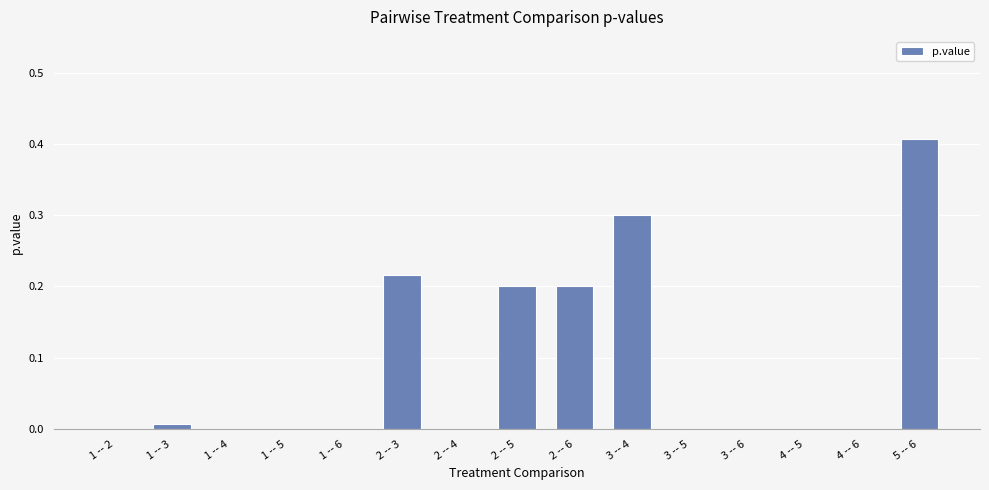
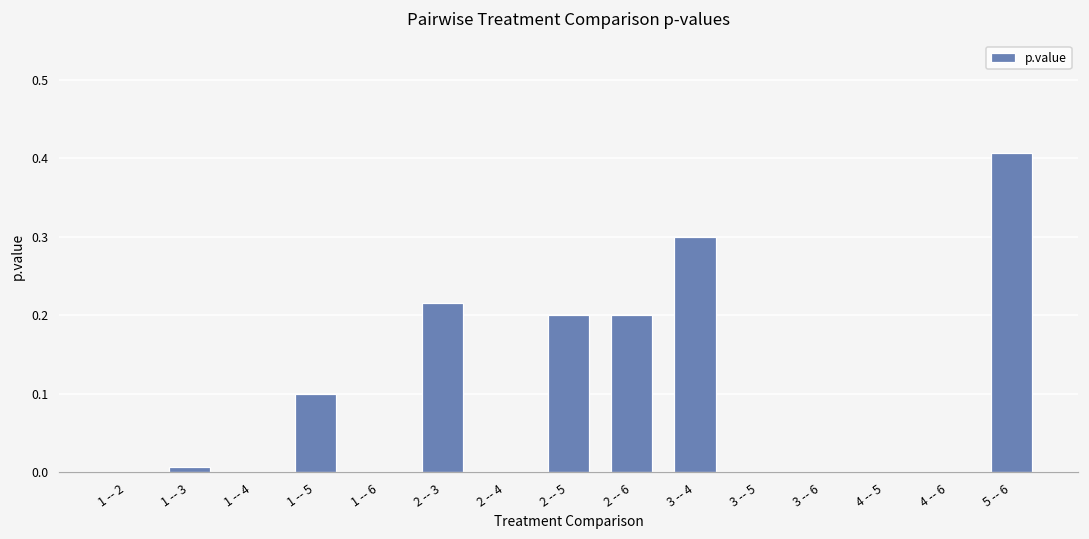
1 -- 5: 0.0 -> 0.1
